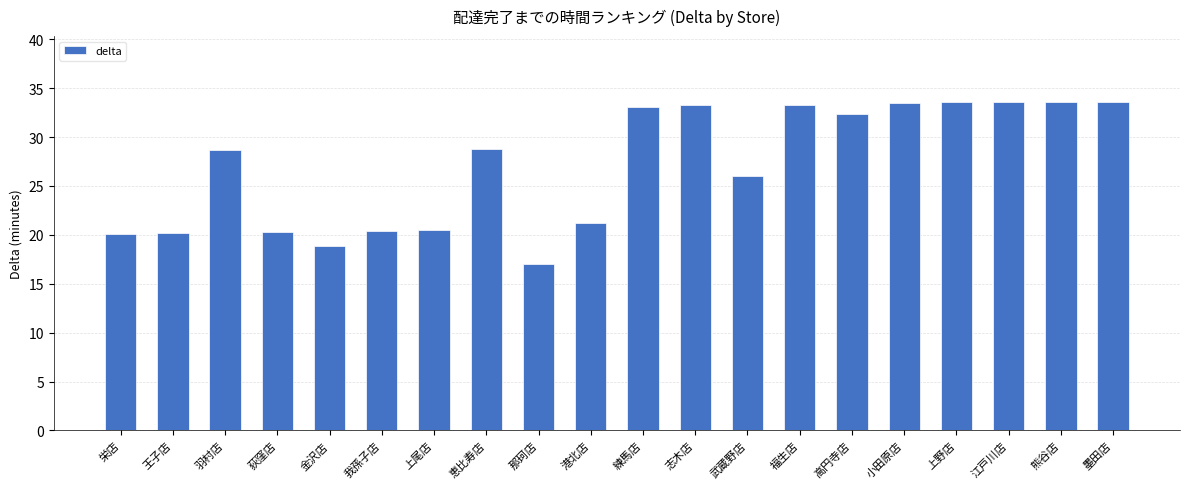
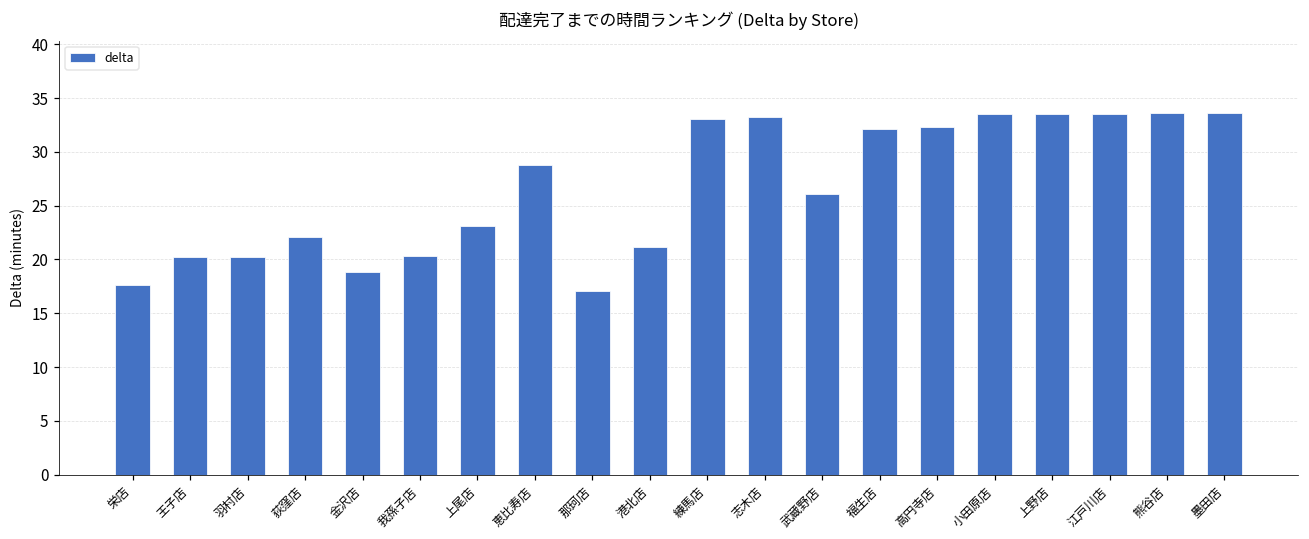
栄店: 20 -> 18
羽村店: 29 -> 20
荻窪店: 20 -> 22
上尾店: 21 -> 23
福生店: 33 -> 32
